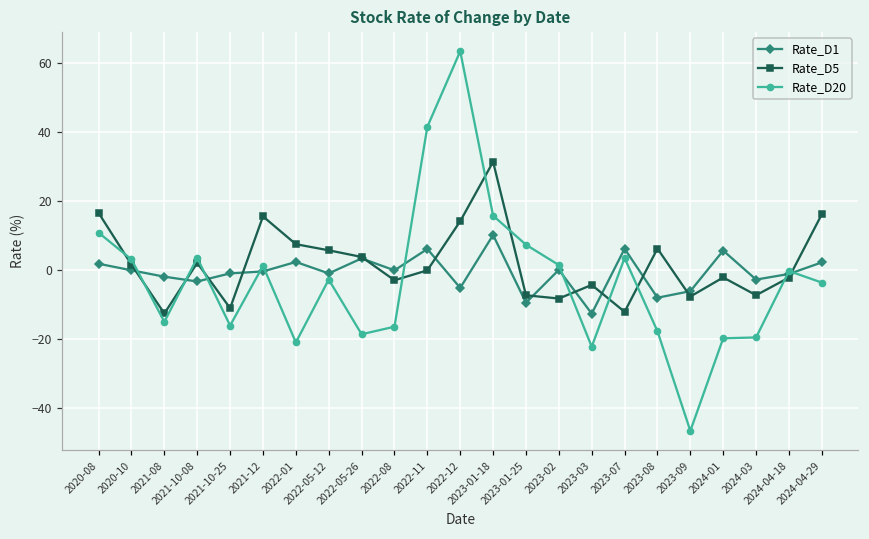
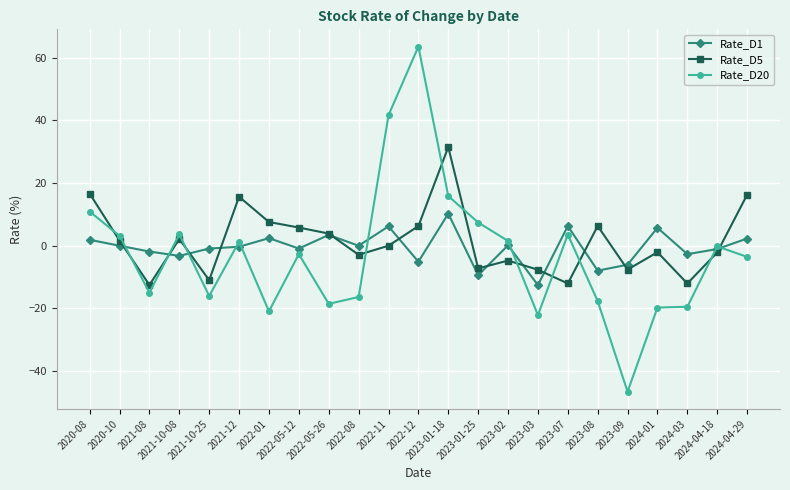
Rate_D5, 2022-12: 14 -> 6
Rate_D5, 2023-02: -8 -> -5
Rate_D5, 2023-03: -4 -> -8
Rate_D5, 2024-03: -7 -> -12
